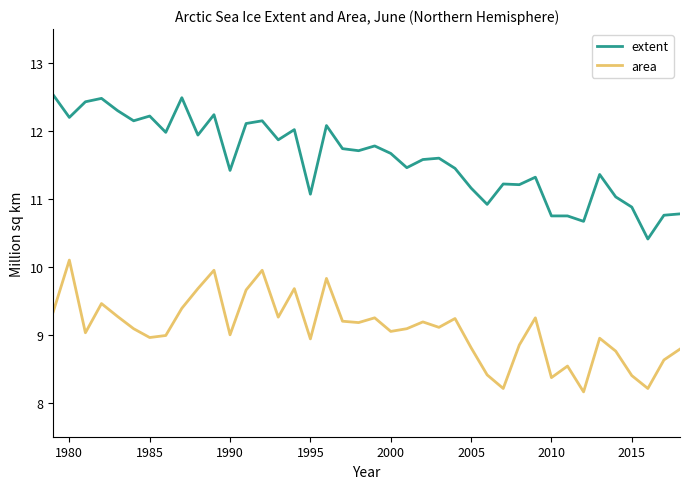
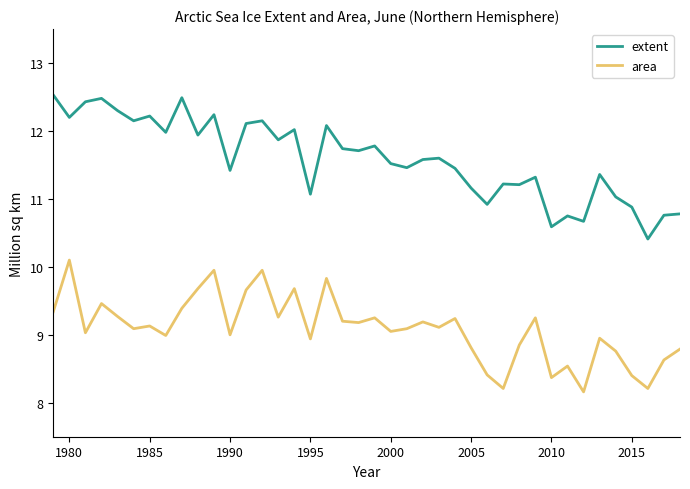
area, 1985: 9.0 -> 9.1
extent, 2000: 11.7 -> 11.5
extent, 2010: 10.8 -> 10.6
